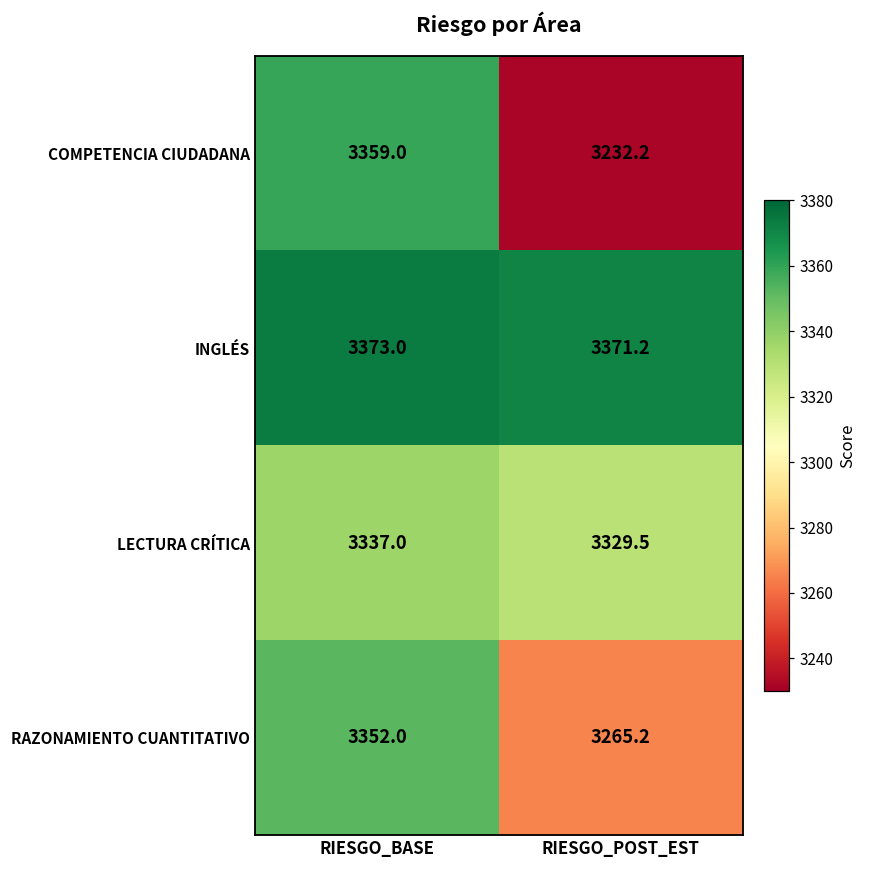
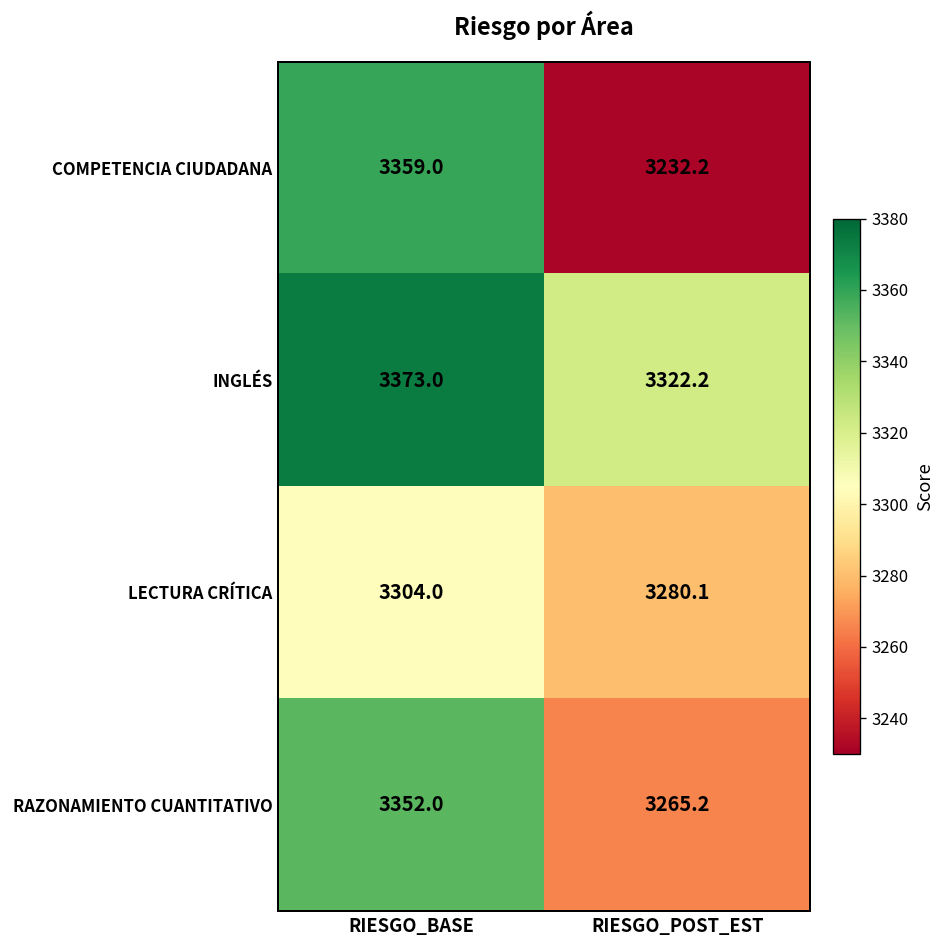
INGLÉS, RIESGO_POST_EST: 3371.2 -> 3322.2
LECTURA CRÍTICA, RIESGO_BASE: 3337.0 -> 3304.0
LECTURA CRÍTICA, RIESGO_POST_EST: 3329.5 -> 3280.1
